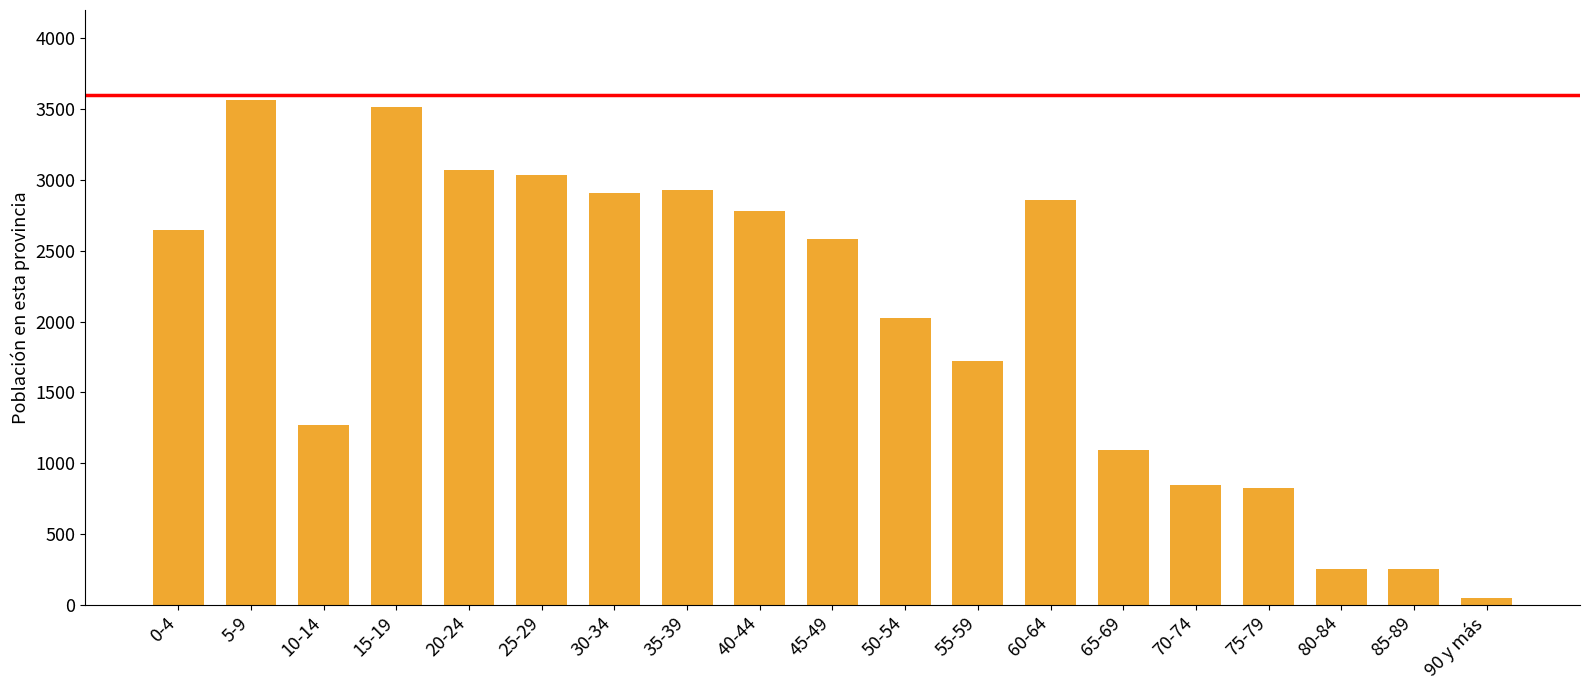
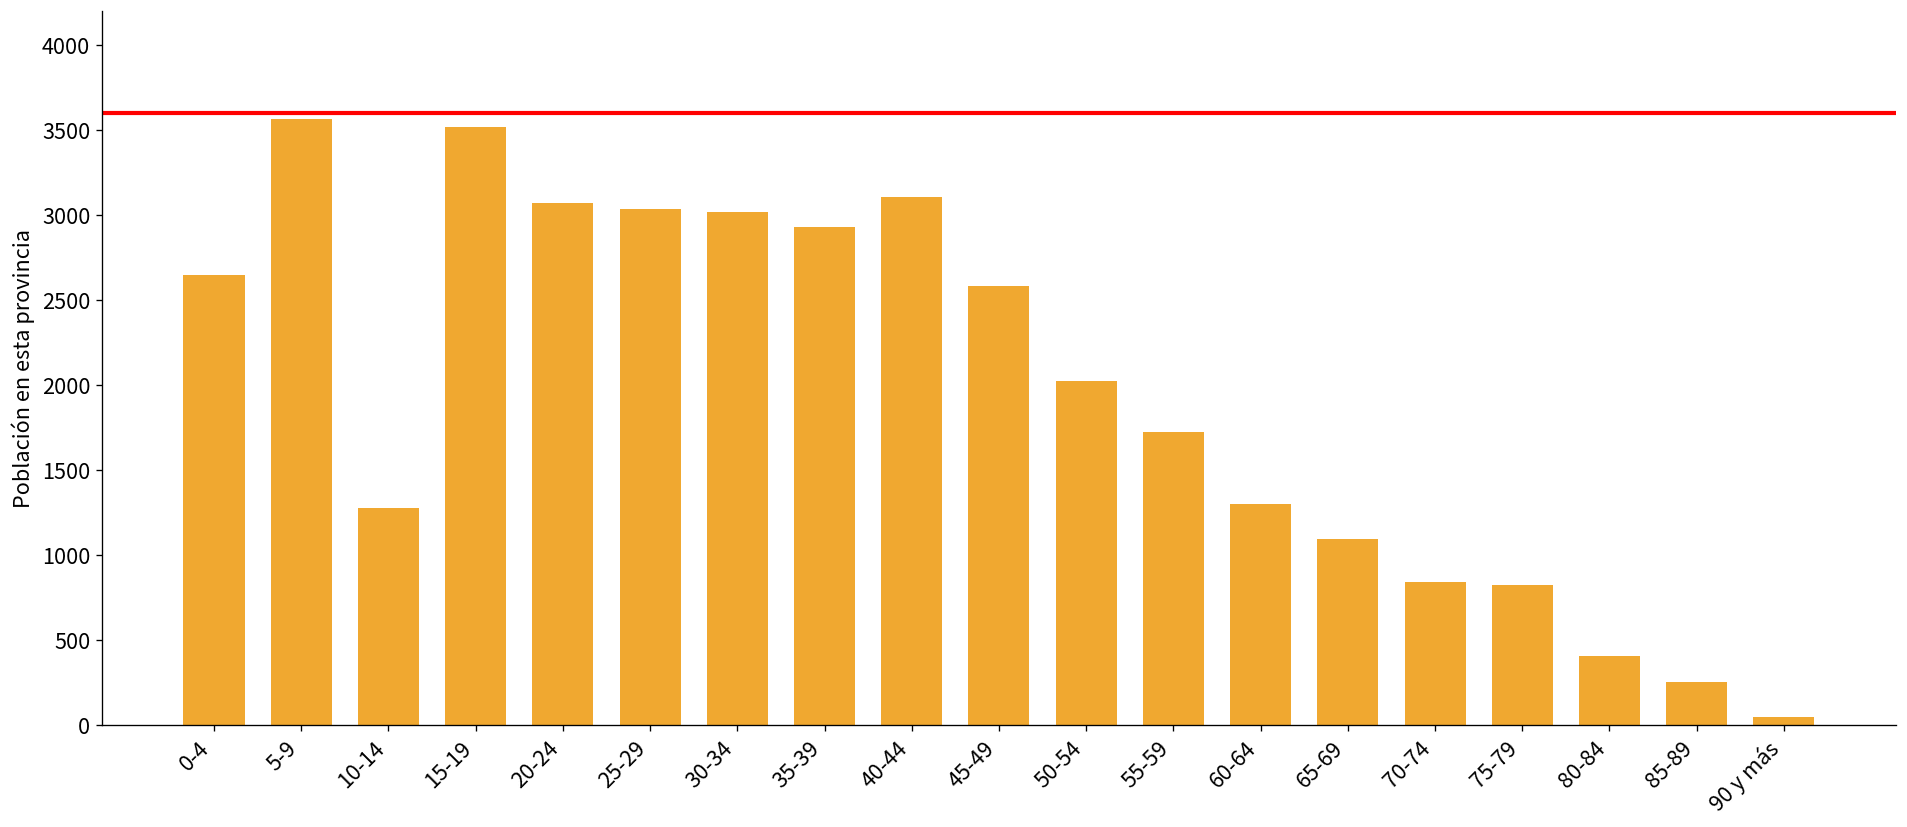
30-34: 2910 -> 3020
40-44: 2780 -> 3100
60-64: 2860 -> 1300
80-84: 250 -> 410
